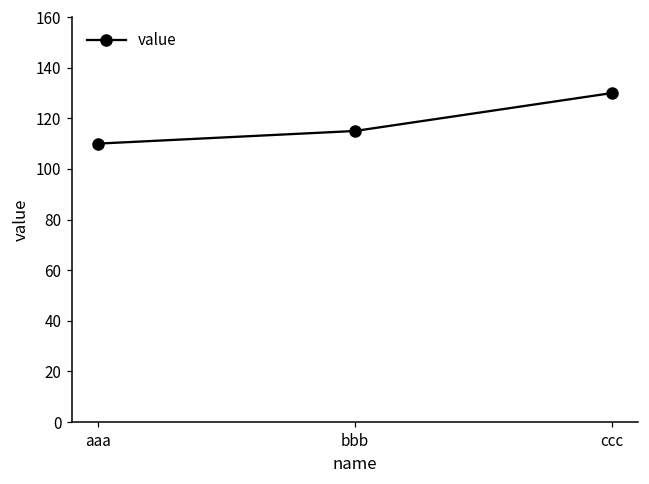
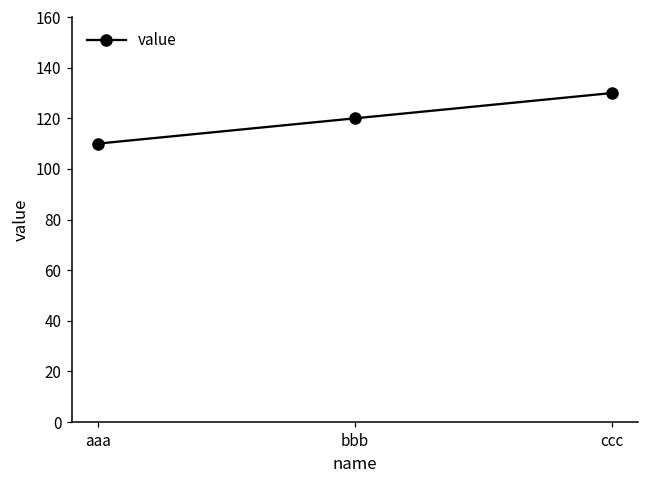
bbb: 115 -> 120
